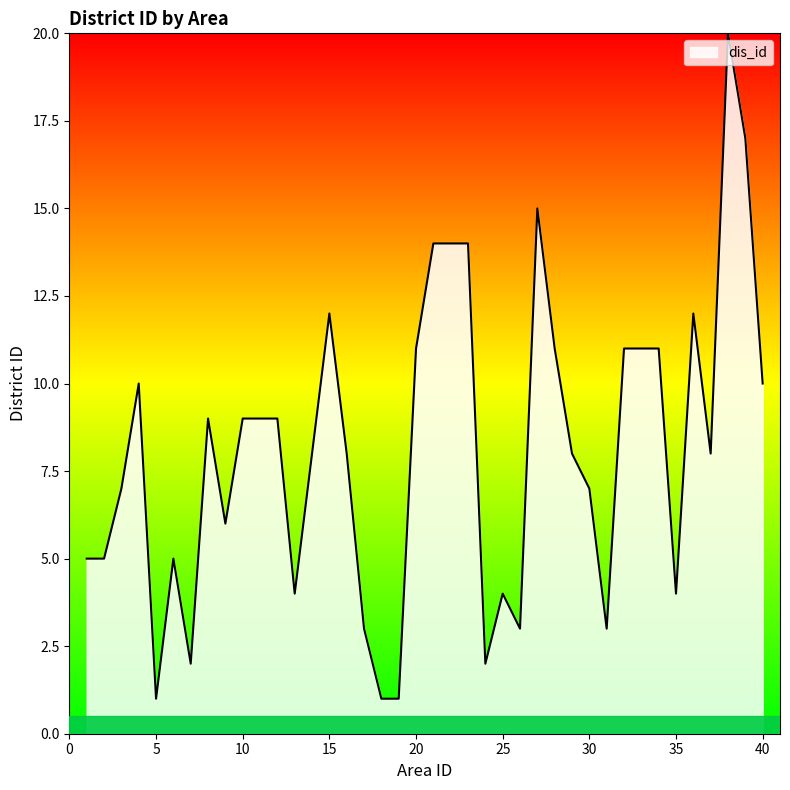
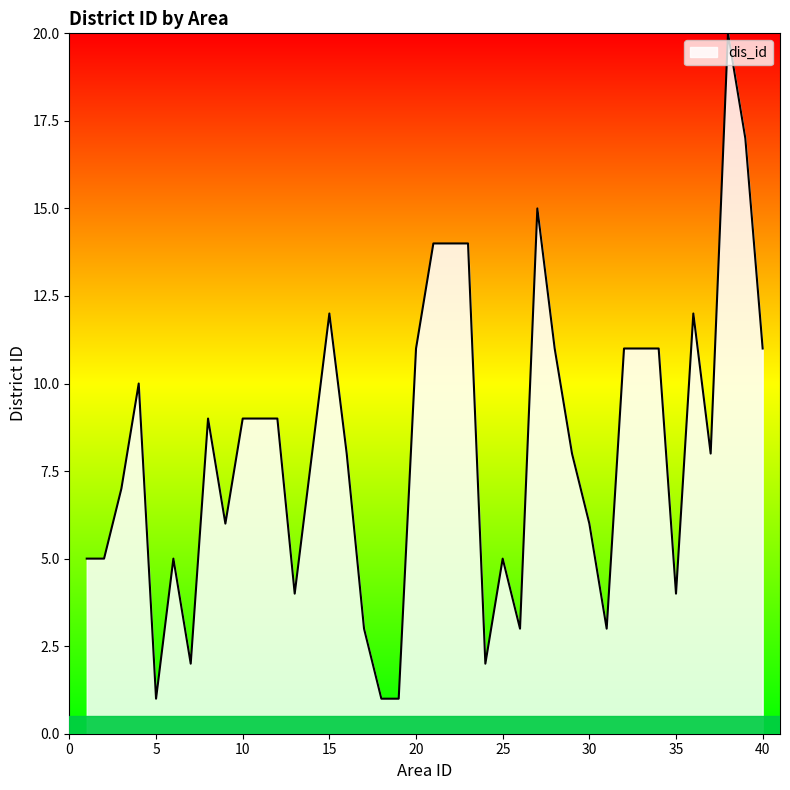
25: 4 -> 5
30: 7 -> 6
40: 10 -> 11
